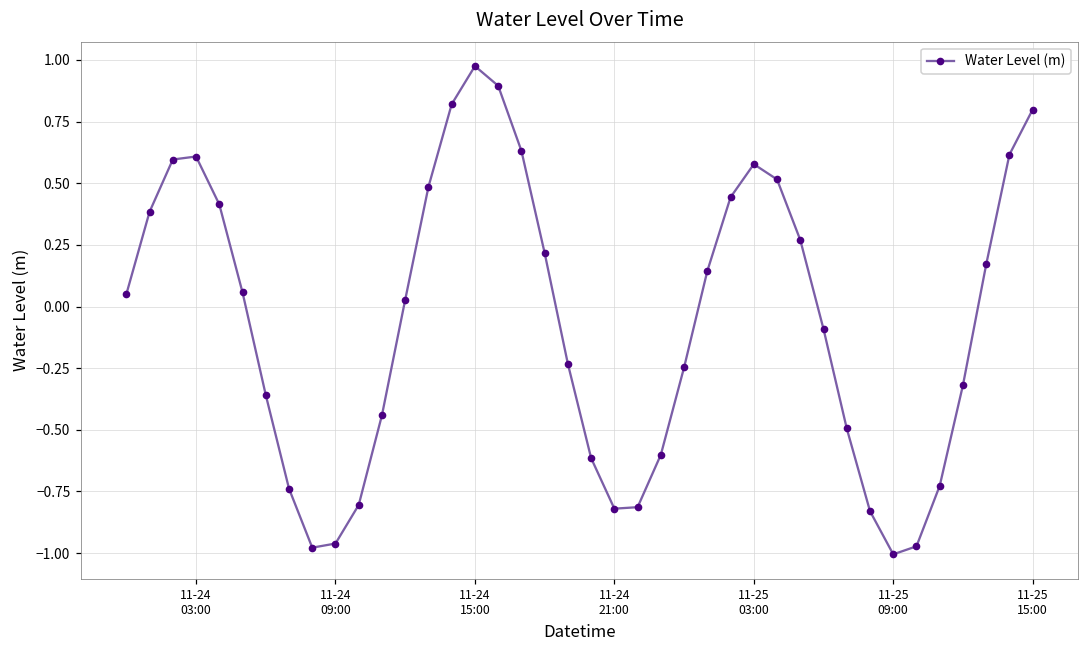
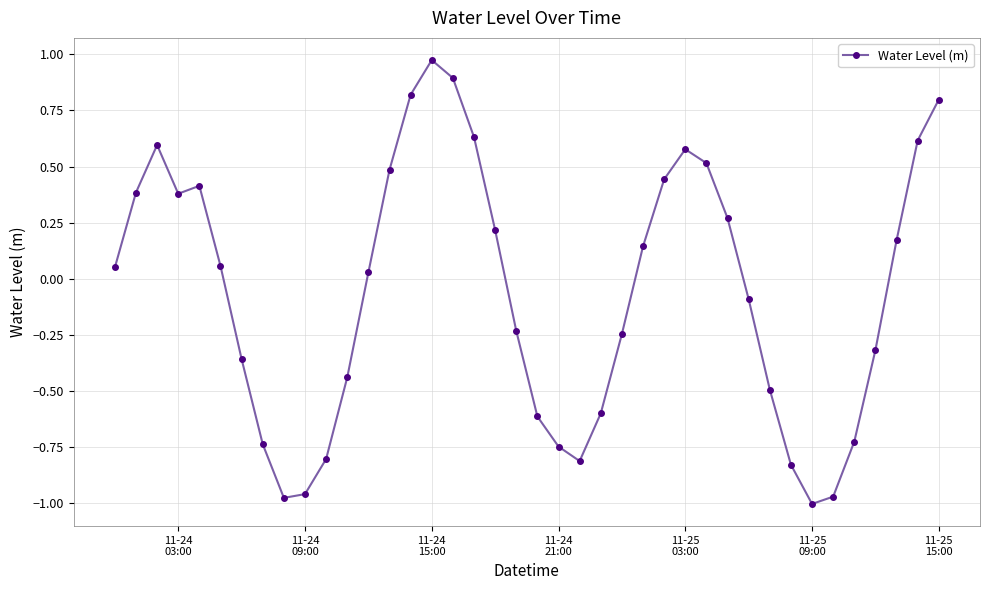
11-24 03:00: 0.61 -> 0.38
11-24 21:00: -0.82 -> -0.75
